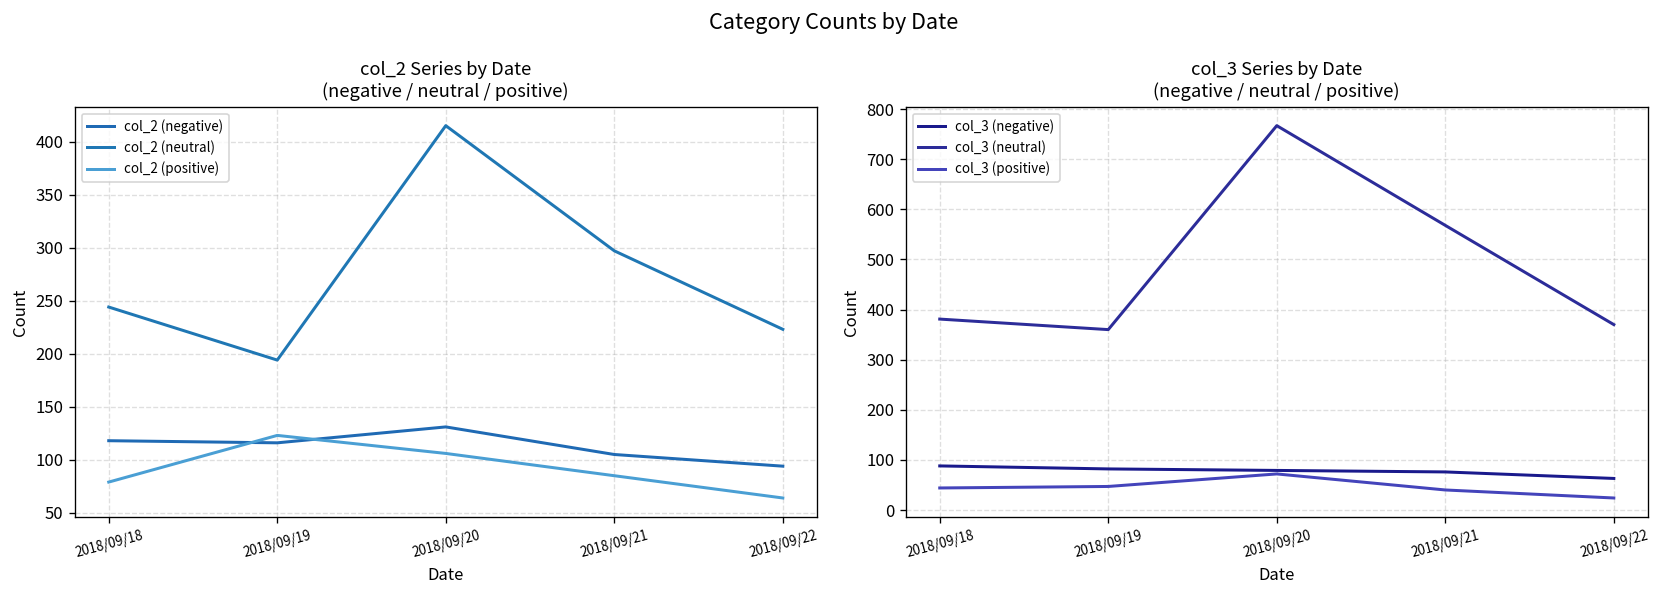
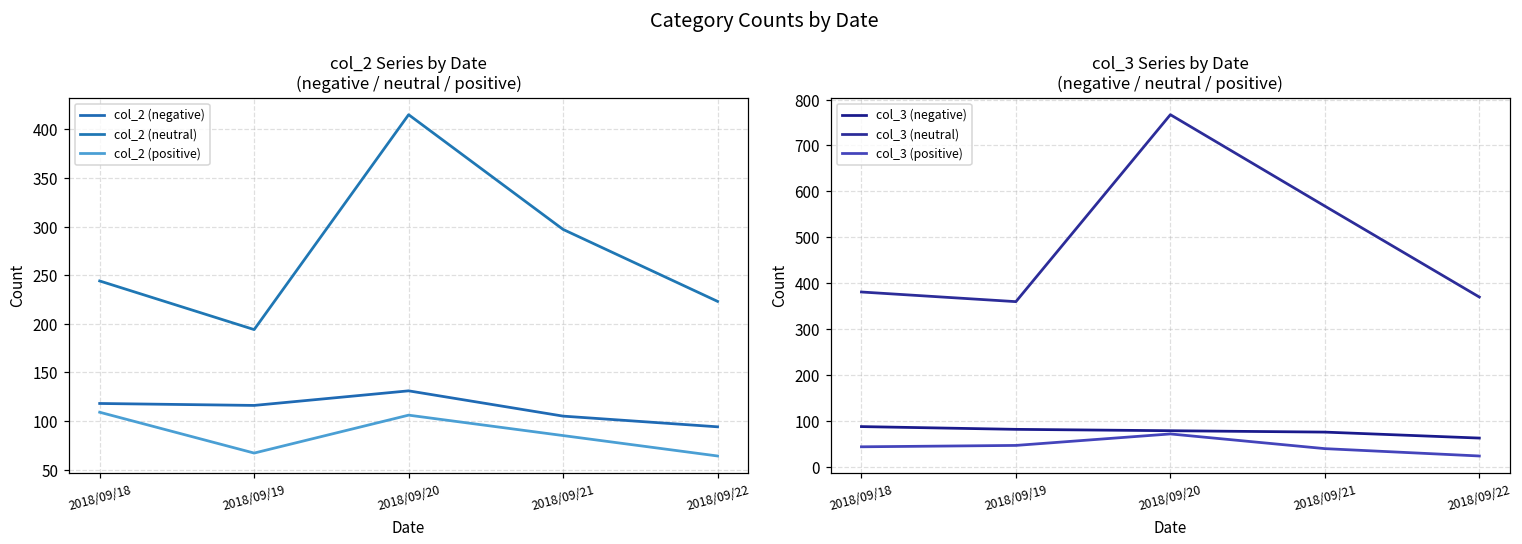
col_2 Series by Date (negative / neutral / positive), col_2 (positive), 2018/09/18: 80 -> 110
col_2 Series by Date (negative / neutral / positive), col_2 (positive), 2018/09/19: 120 -> 70
